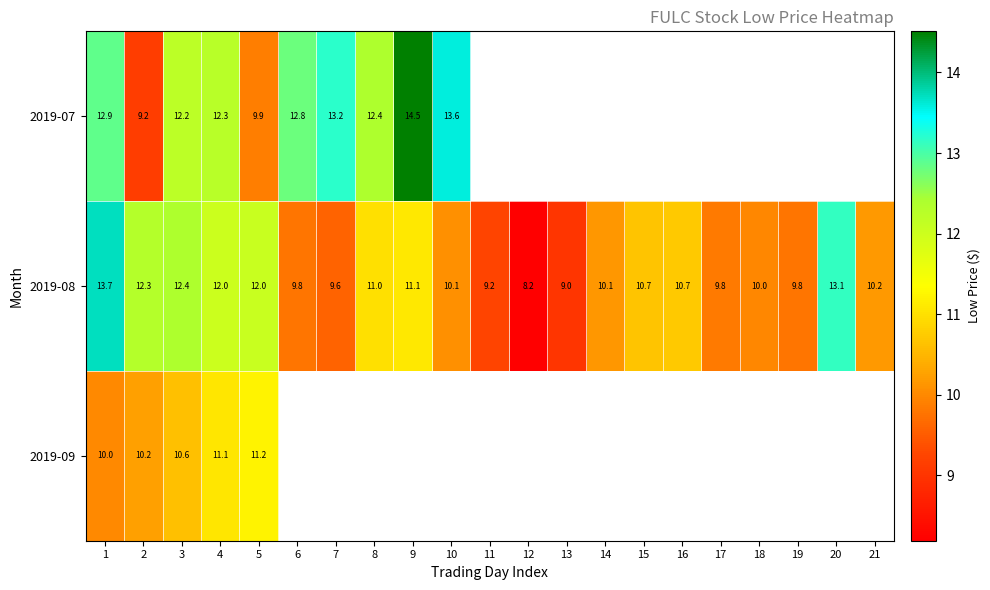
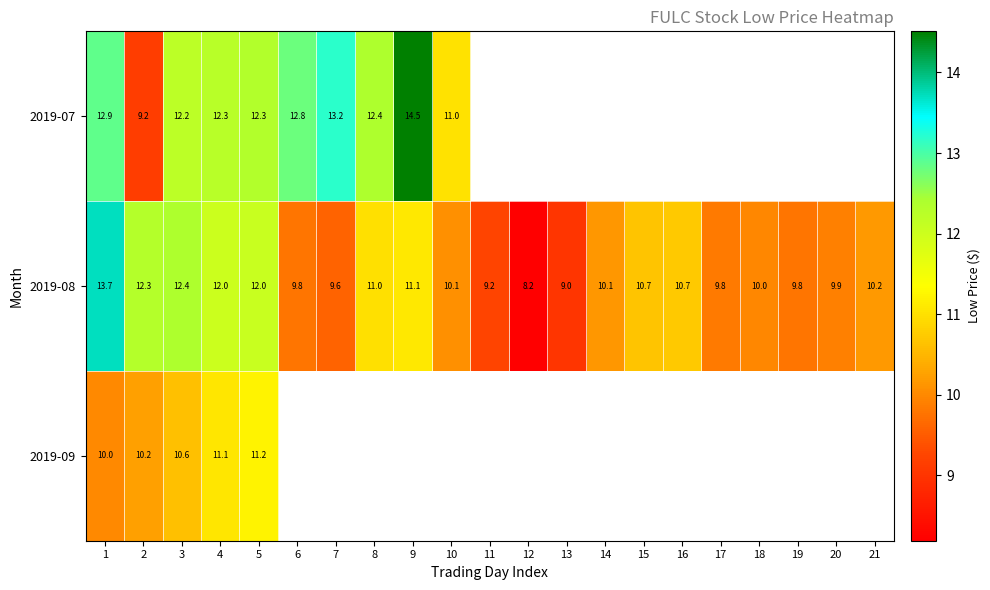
2019-07, 5: 9.9 -> 12.3
2019-07, 10: 13.6 -> 11.0
2019-08, 20: 13.1 -> 9.9
